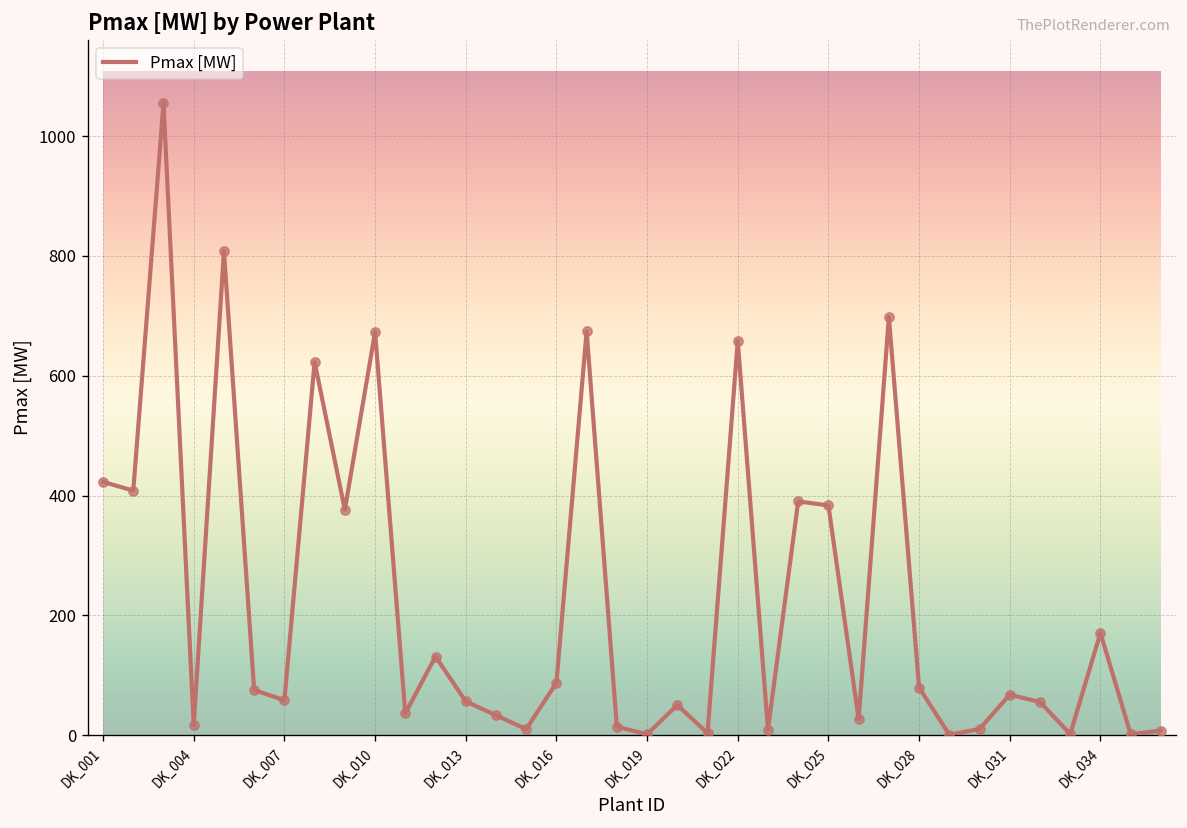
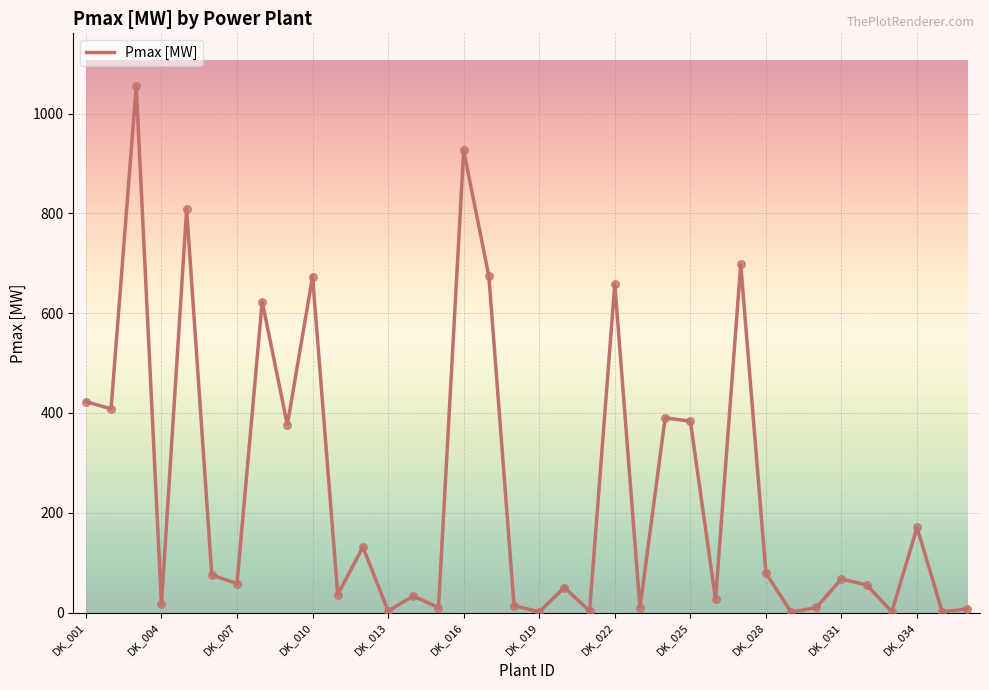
DK_013: 60 -> 0
DK_016: 90 -> 930
